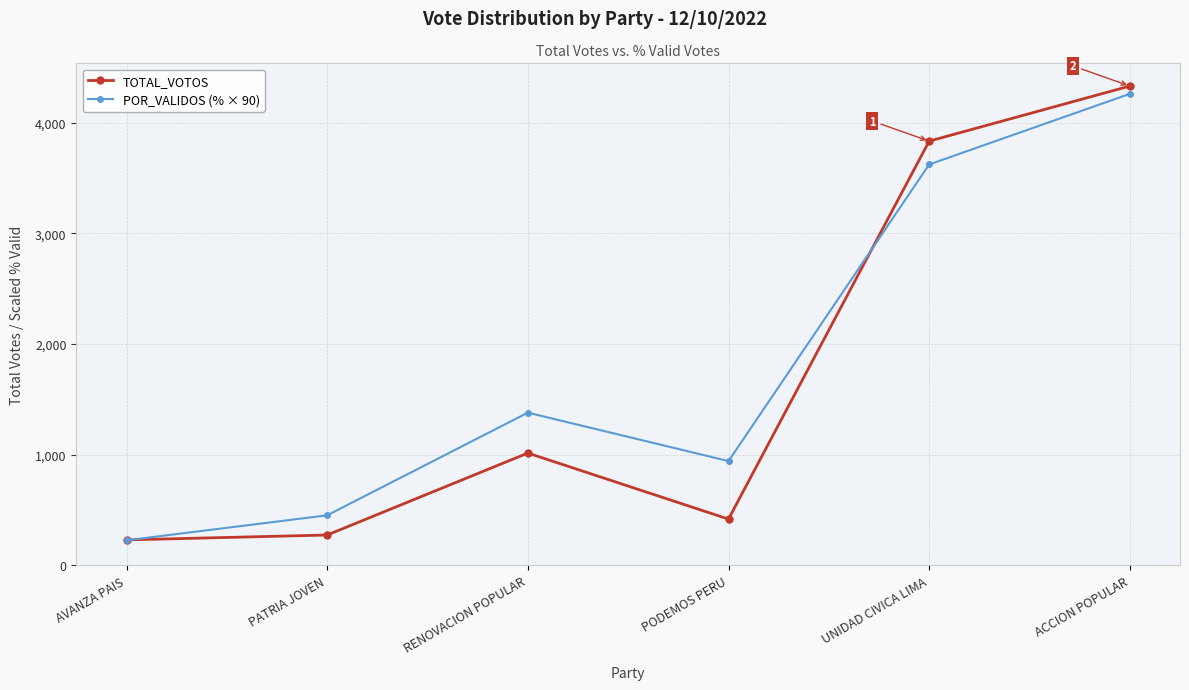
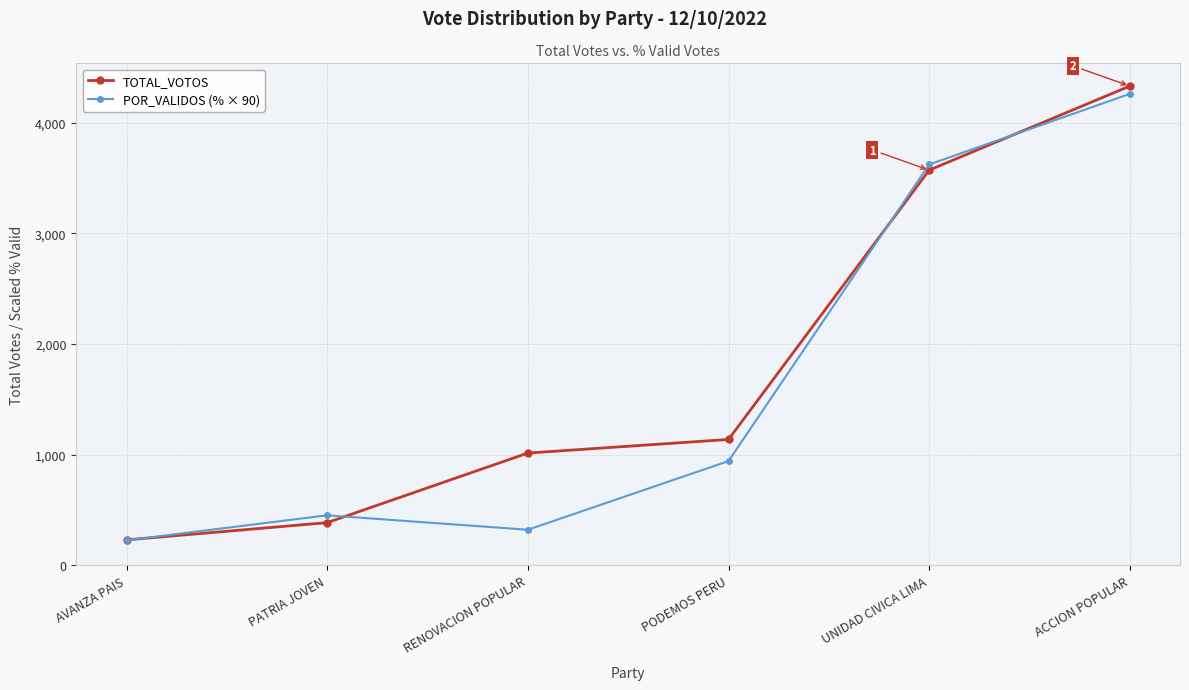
TOTAL_VOTOS, PATRIA JOVEN: 270 -> 390
POR_VALIDOS (% × 90), RENOVACION POPULAR: 1,380 -> 320
TOTAL_VOTOS, PODEMOS PERU: 420 -> 1,140
TOTAL_VOTOS, UNIDAD CIVICA LIMA: 3,830 -> 3,570
